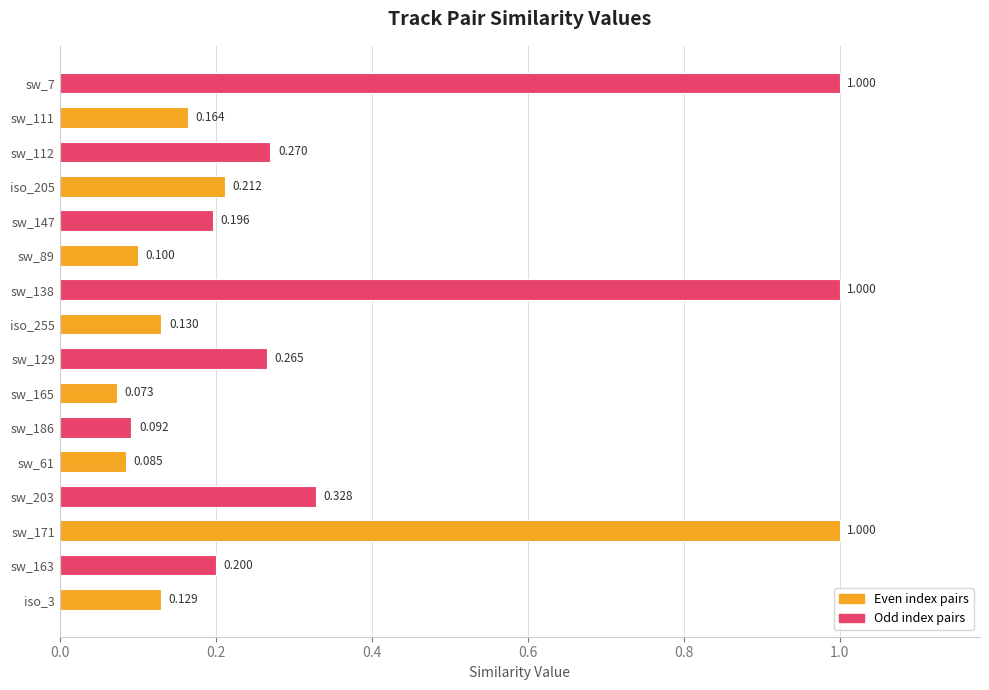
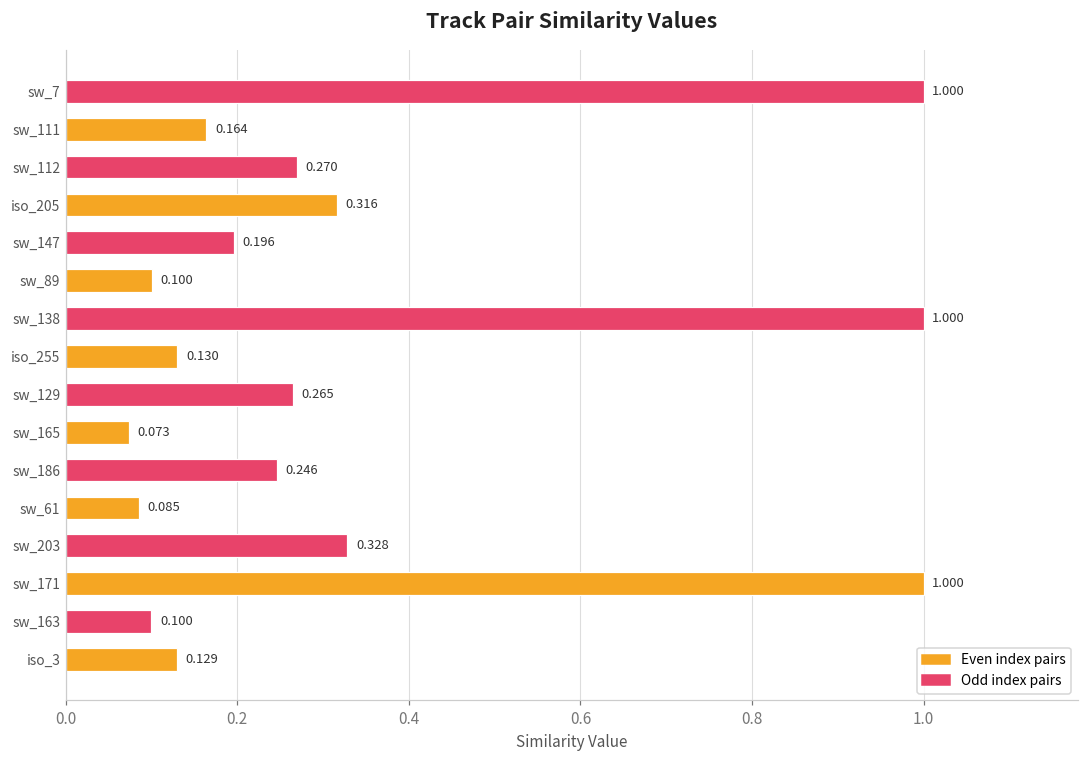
iso_205: 0.212 -> 0.316
sw_186: 0.092 -> 0.246
sw_163: 0.200 -> 0.100
